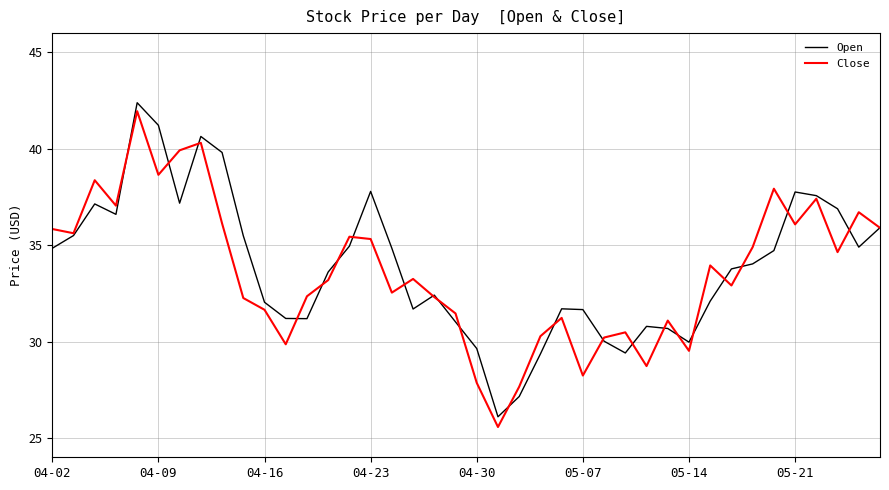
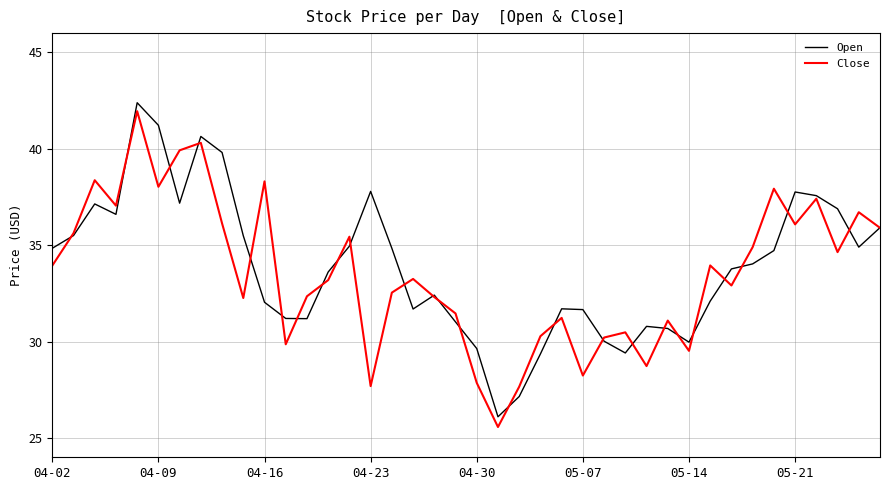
Close, 04-02: 35.8 -> 33.9
Close, 04-09: 38.7 -> 38.0
Close, 04-16: 31.7 -> 38.3
Close, 04-23: 35.3 -> 27.7
